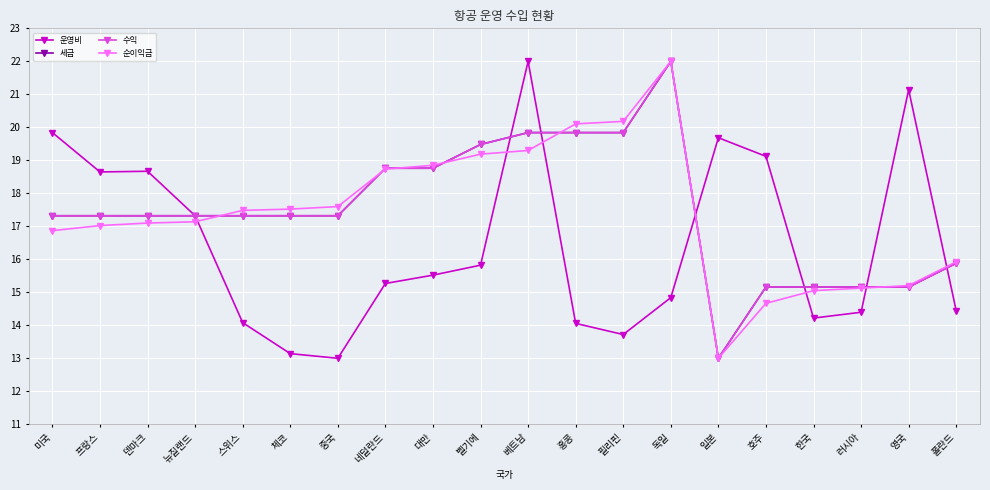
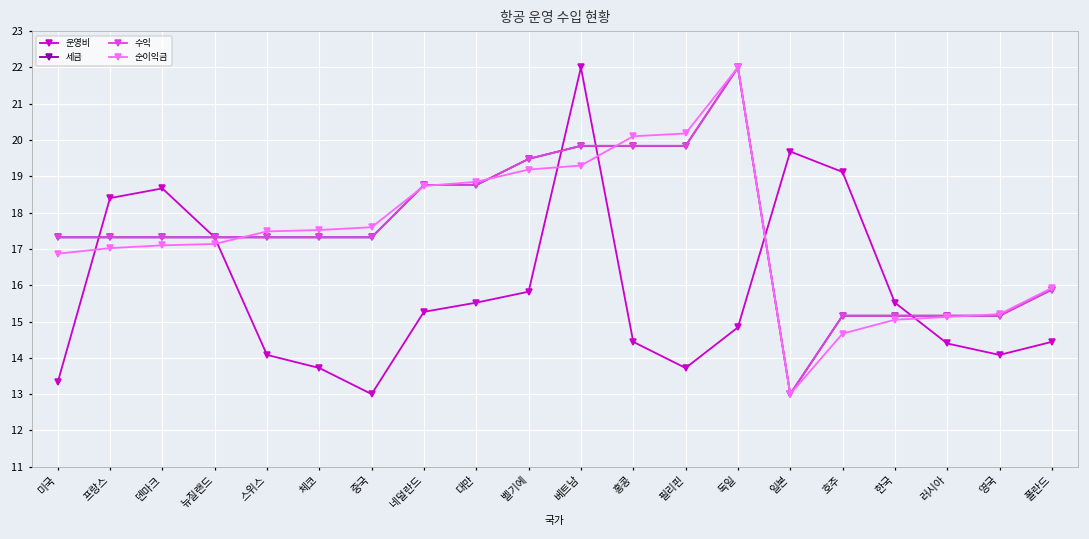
운영비, 미국: 19.8 -> 13.3
운영비, 프랑스: 18.6 -> 18.4
운영비, 체코: 13.1 -> 13.7
운영비, 홍콩: 14.1 -> 14.4
운영비, 한국: 14.2 -> 15.5
운영비, 영국: 21.1 -> 14.1
